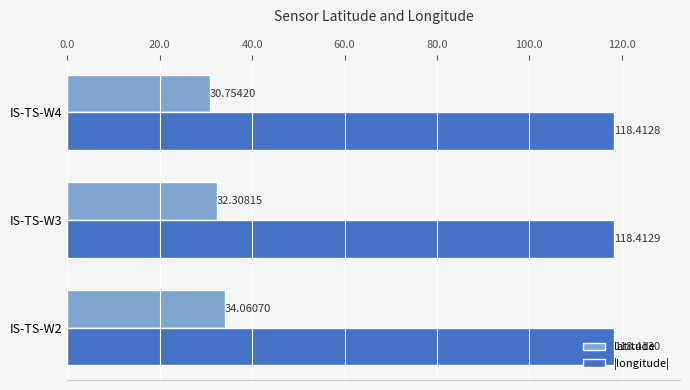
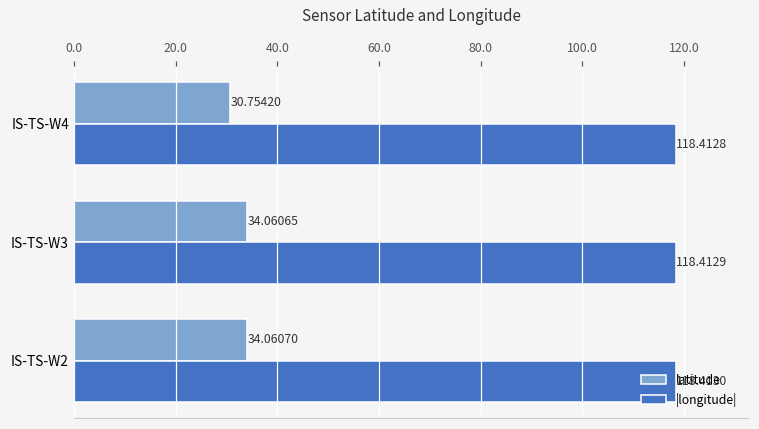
latitude, IS-TS-W3: 32.30815 -> 34.06065
